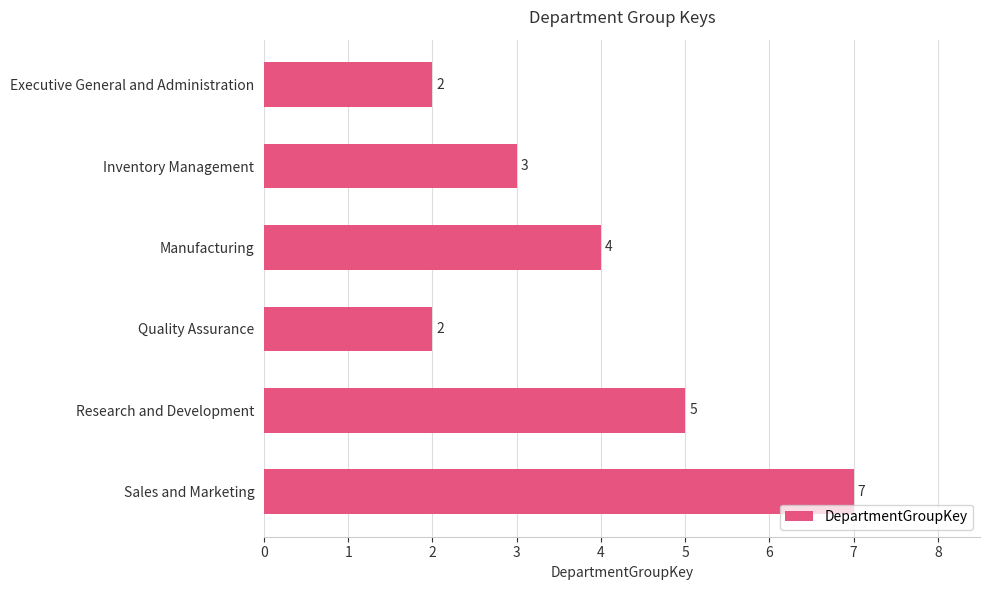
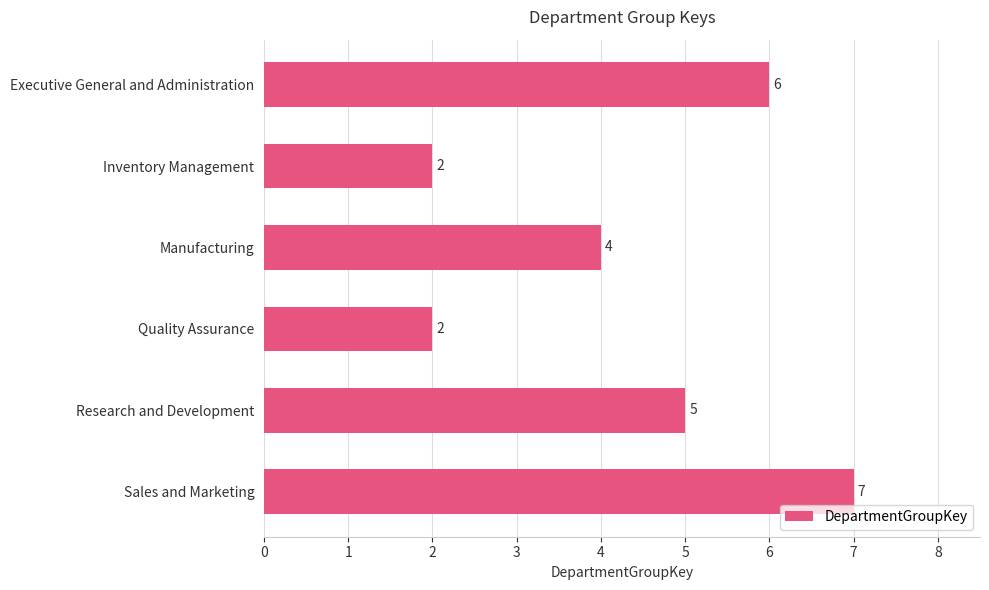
Executive General and Administration: 2 -> 6
Inventory Management: 3 -> 2
